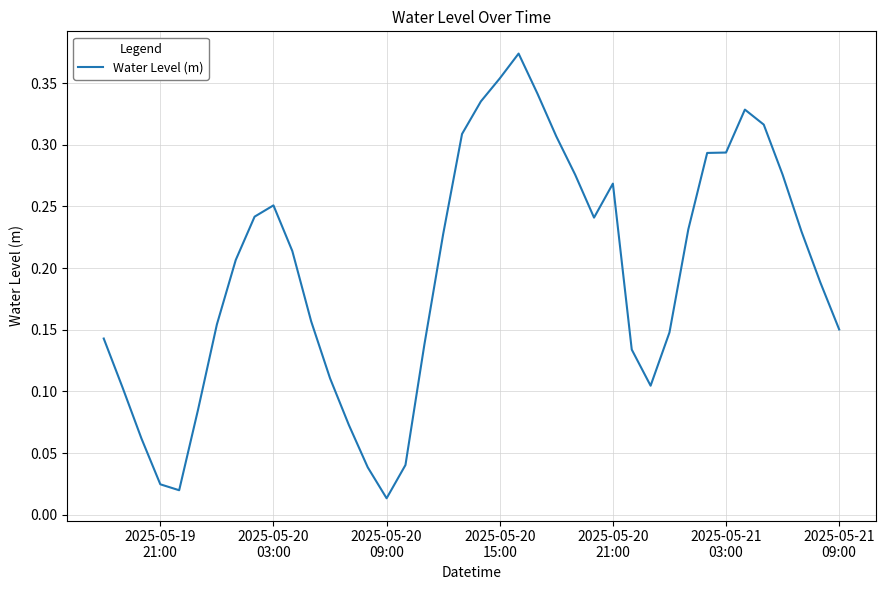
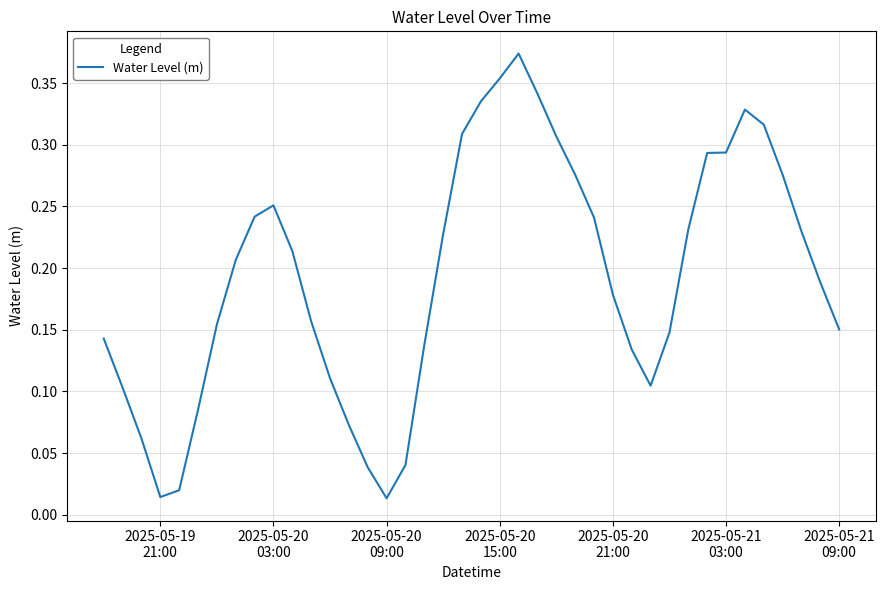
2025-05-19 21:00: 0.025 -> 0.014
2025-05-20 21:00: 0.269 -> 0.179
